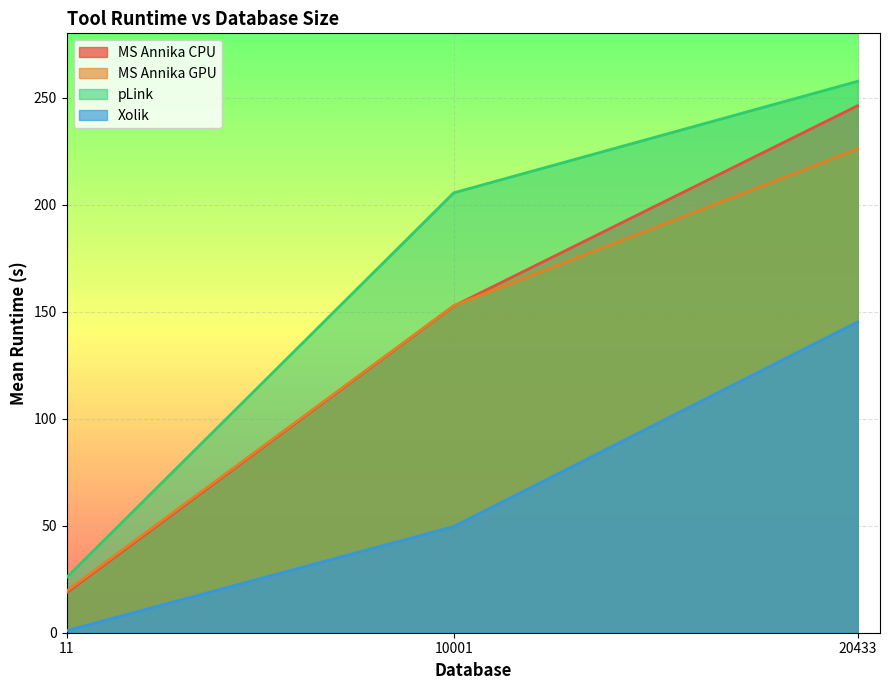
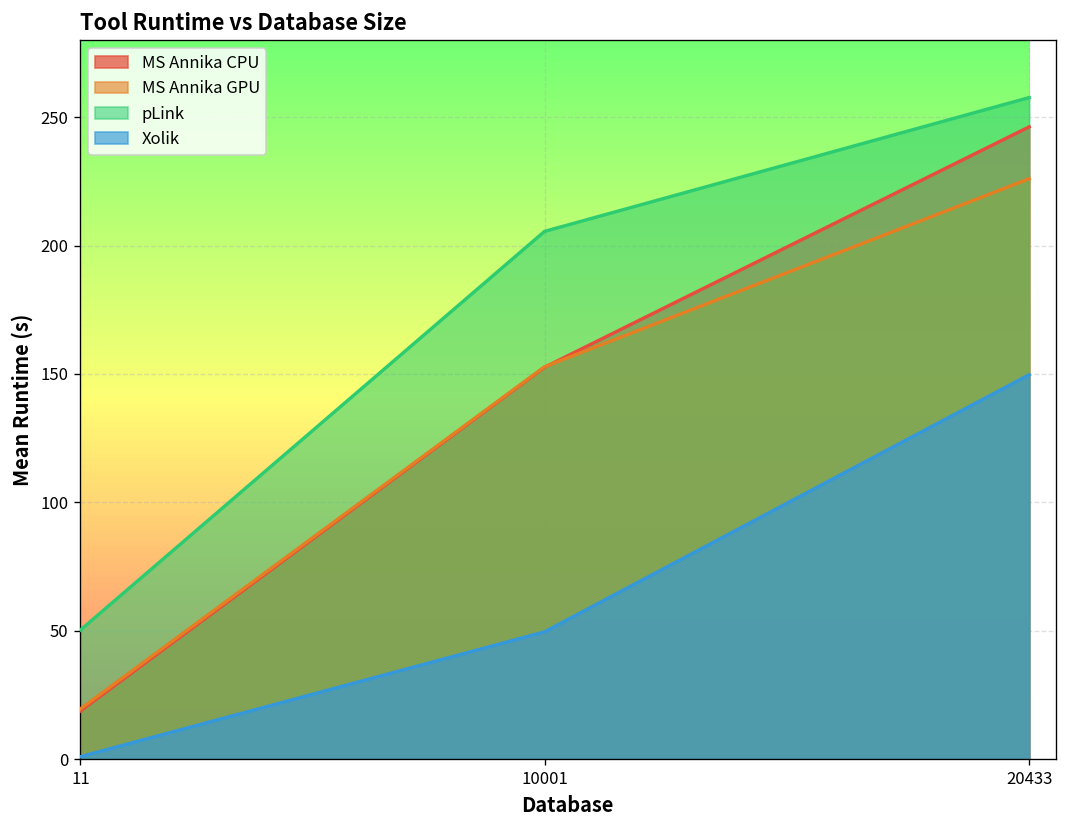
pLink, 11: 26 -> 50
Xolik, 20433: 145 -> 150
